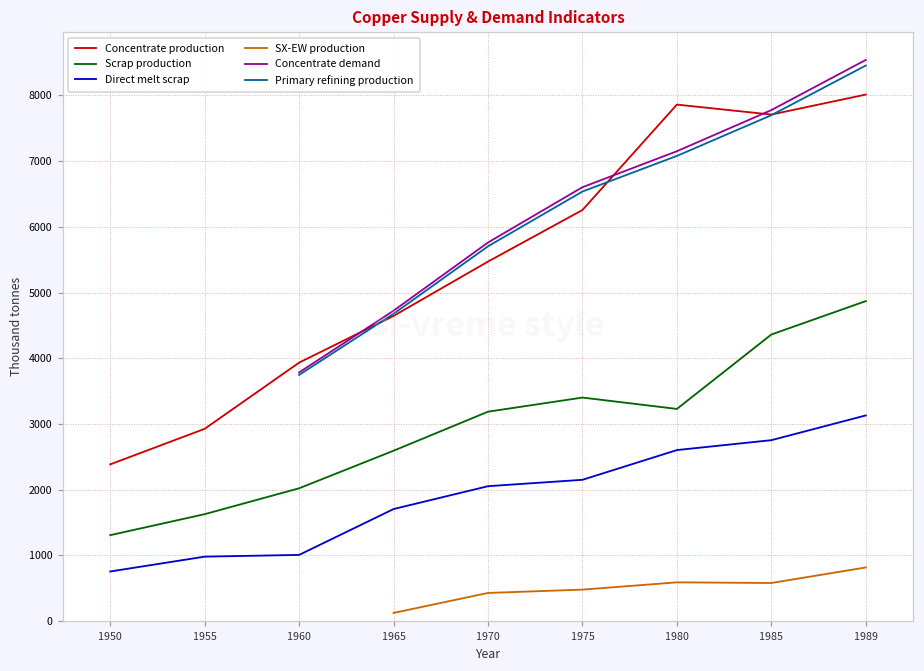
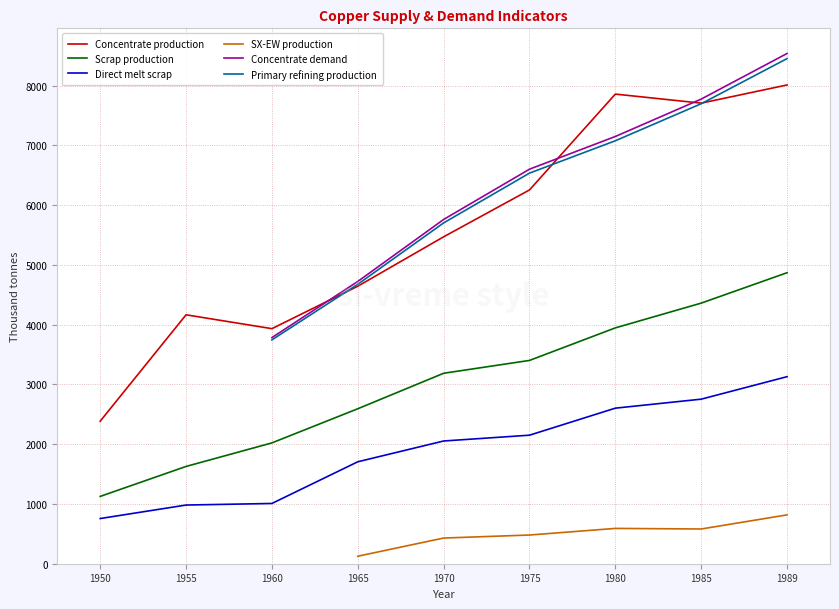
Scrap production, 1950: 1300 -> 1100
Concentrate production, 1955: 2900 -> 4200
Scrap production, 1980: 3200 -> 3900
